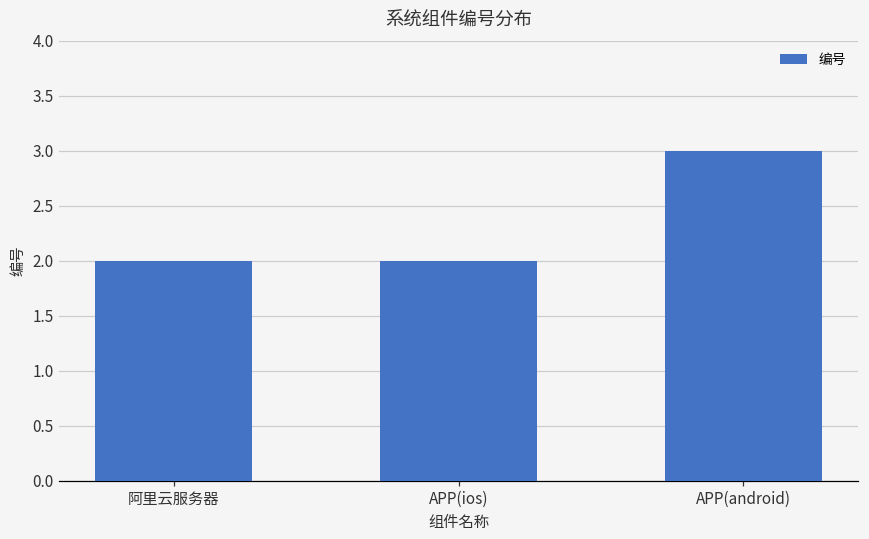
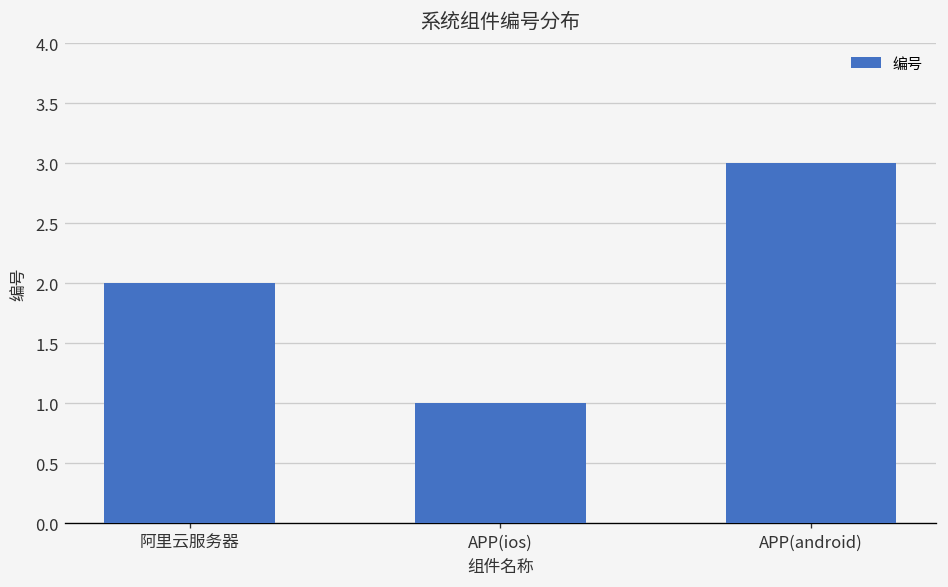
APP(ios): 2 -> 1
